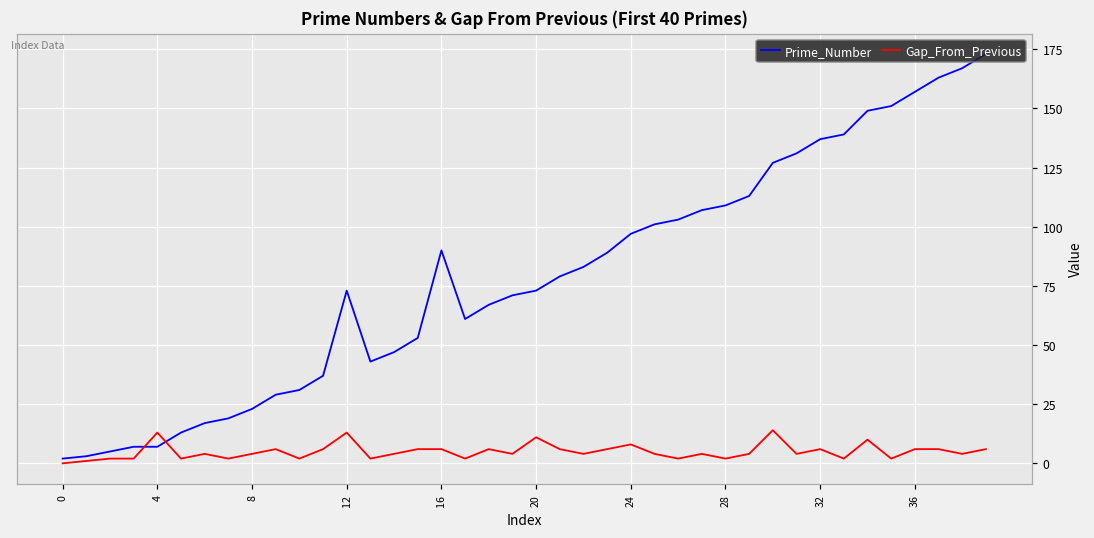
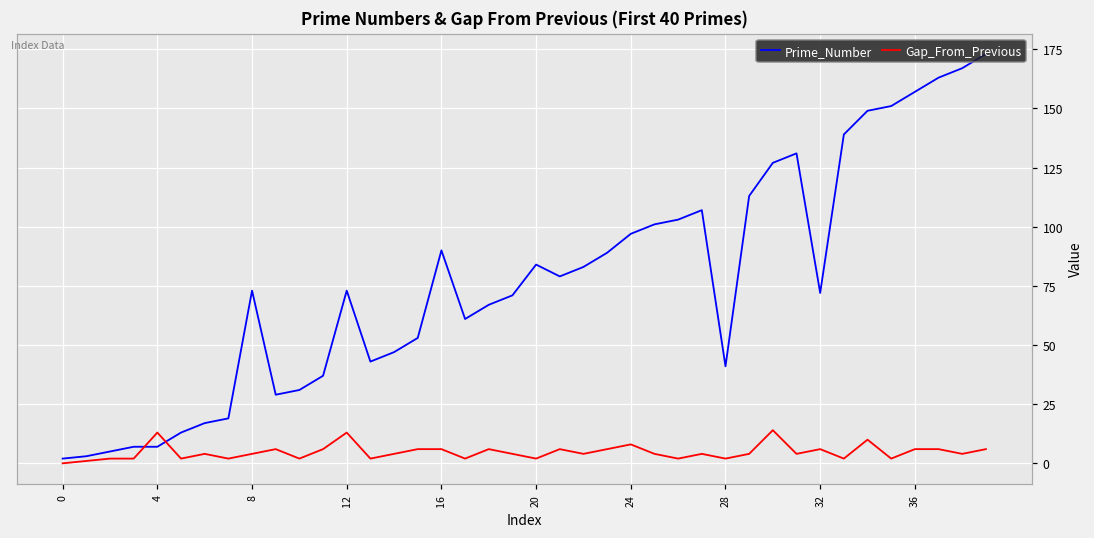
Prime_Number, 8: 23 -> 73
Prime_Number, 20: 73 -> 84
Gap_From_Previous, 20: 11 -> 2
Prime_Number, 28: 109 -> 41
Prime_Number, 32: 137 -> 72
